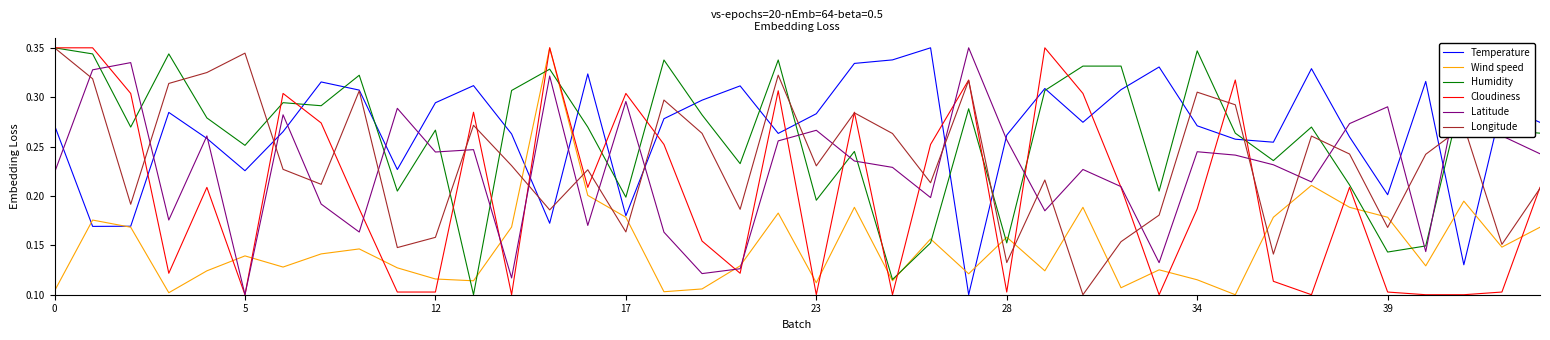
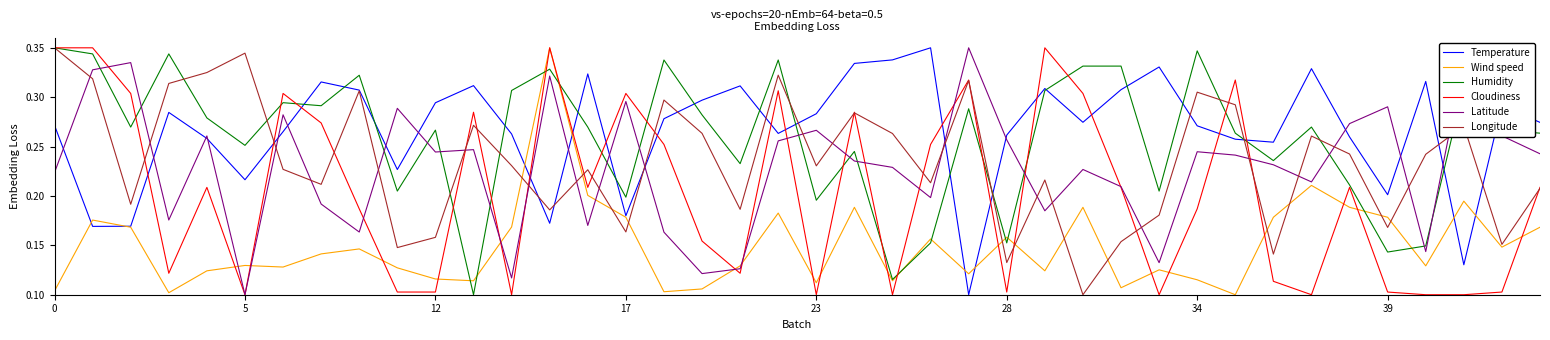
Temperature, 5: 0.23 -> 0.22
Wind speed, 5: 0.14 -> 0.13
